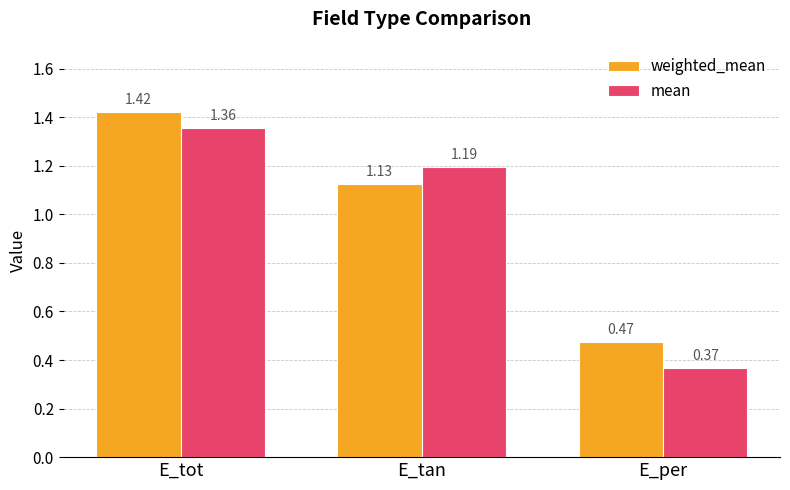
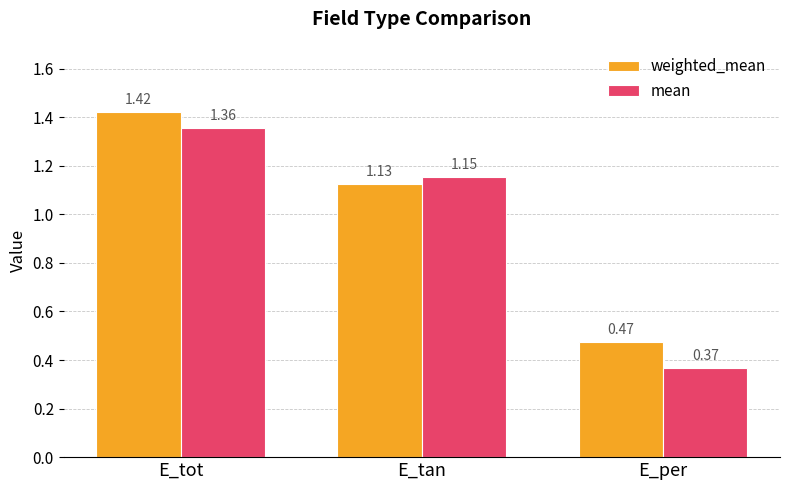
mean, E_tan: 1.19 -> 1.15
